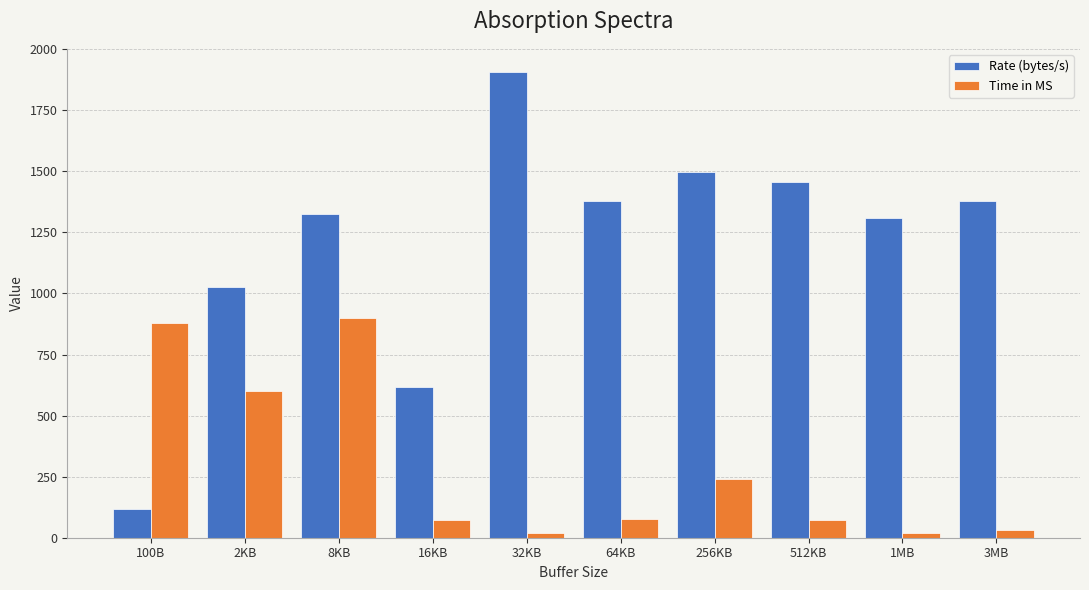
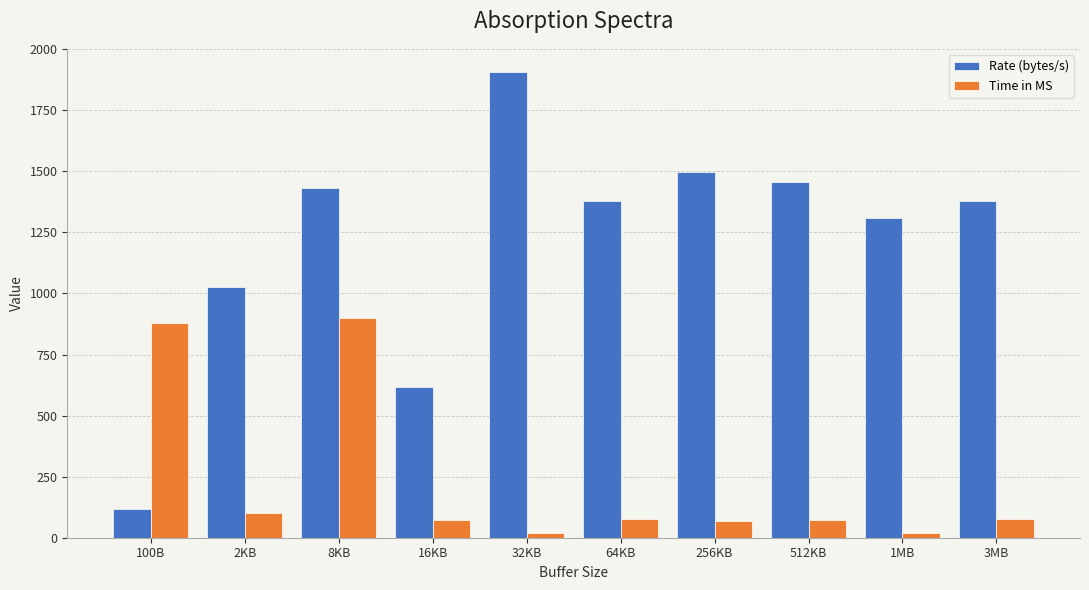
Time in MS, 2KB: 600 -> 100
Rate (bytes/s), 8KB: 1330 -> 1430
Time in MS, 256KB: 240 -> 70
Time in MS, 3MB: 30 -> 80
